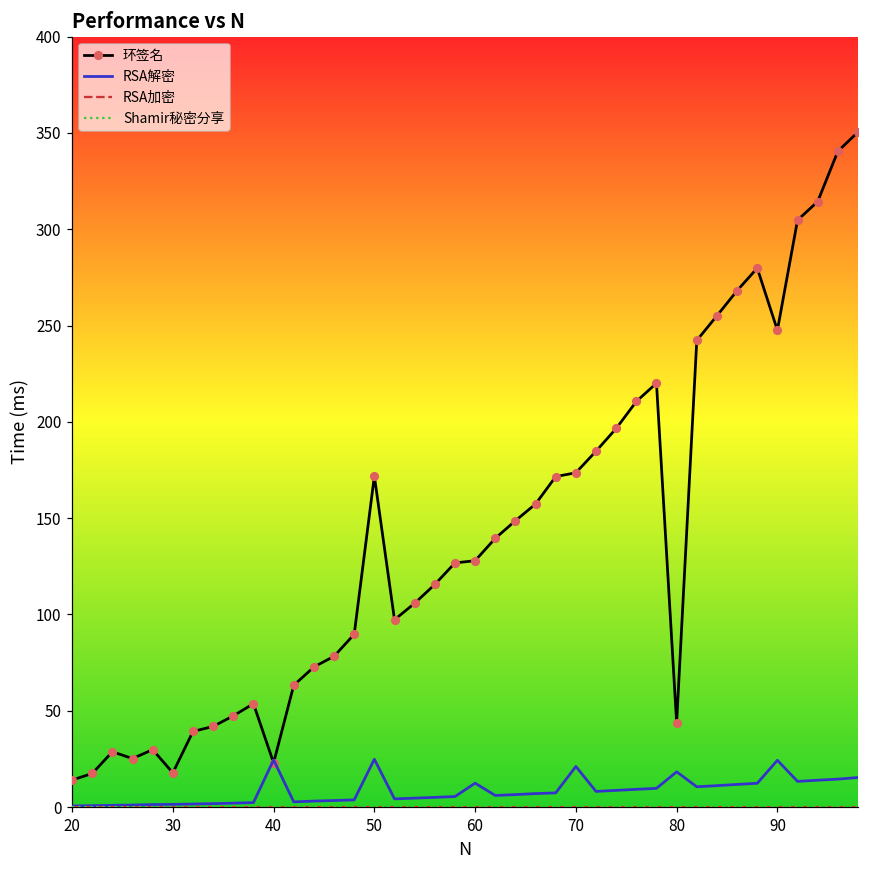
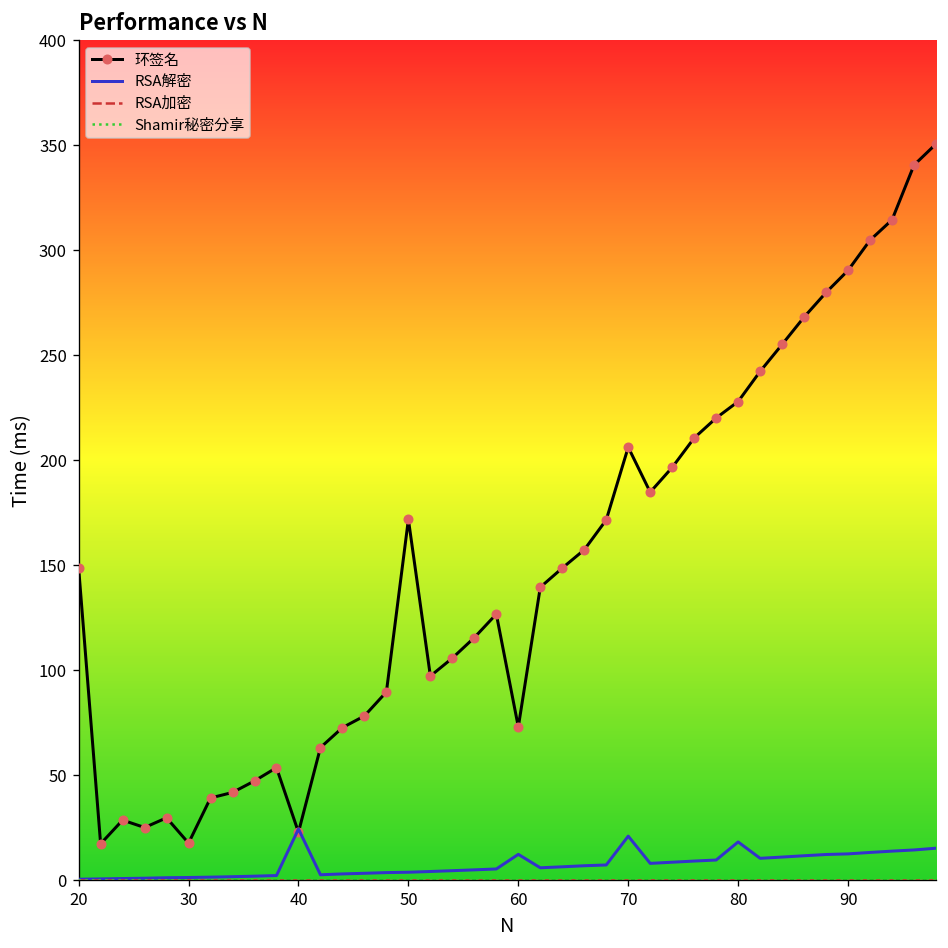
环签名, 20: 14 -> 149
RSA解密, 50: 25 -> 4
环签名, 60: 128 -> 73
环签名, 70: 174 -> 206
环签名, 80: 44 -> 228
环签名, 90: 248 -> 290
RSA解密, 90: 24 -> 13
